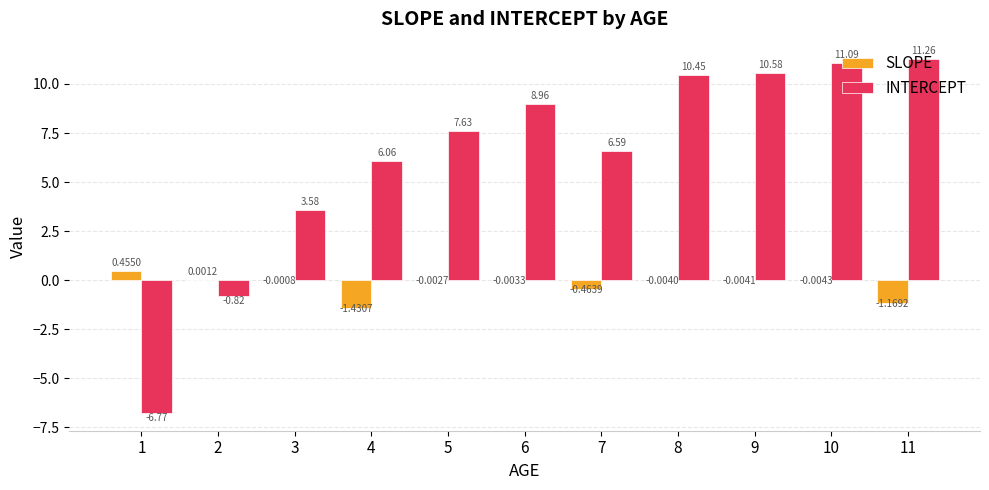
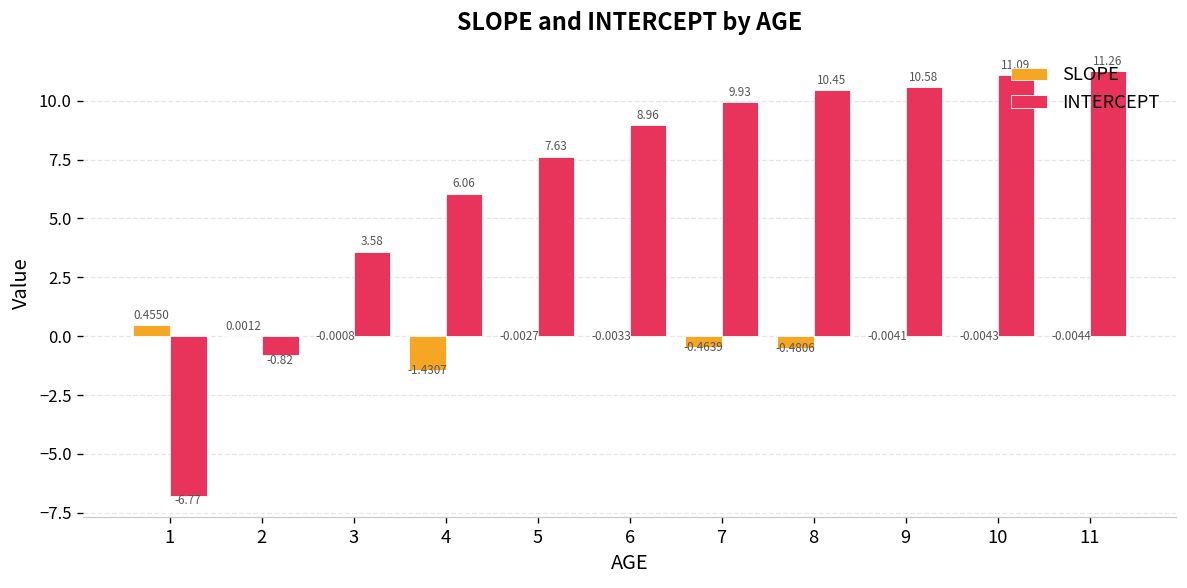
INTERCEPT, 7: 6.59 -> 9.93
SLOPE, 8: -0.0040 -> -0.4806
SLOPE, 11: -1.1692 -> -0.0044
